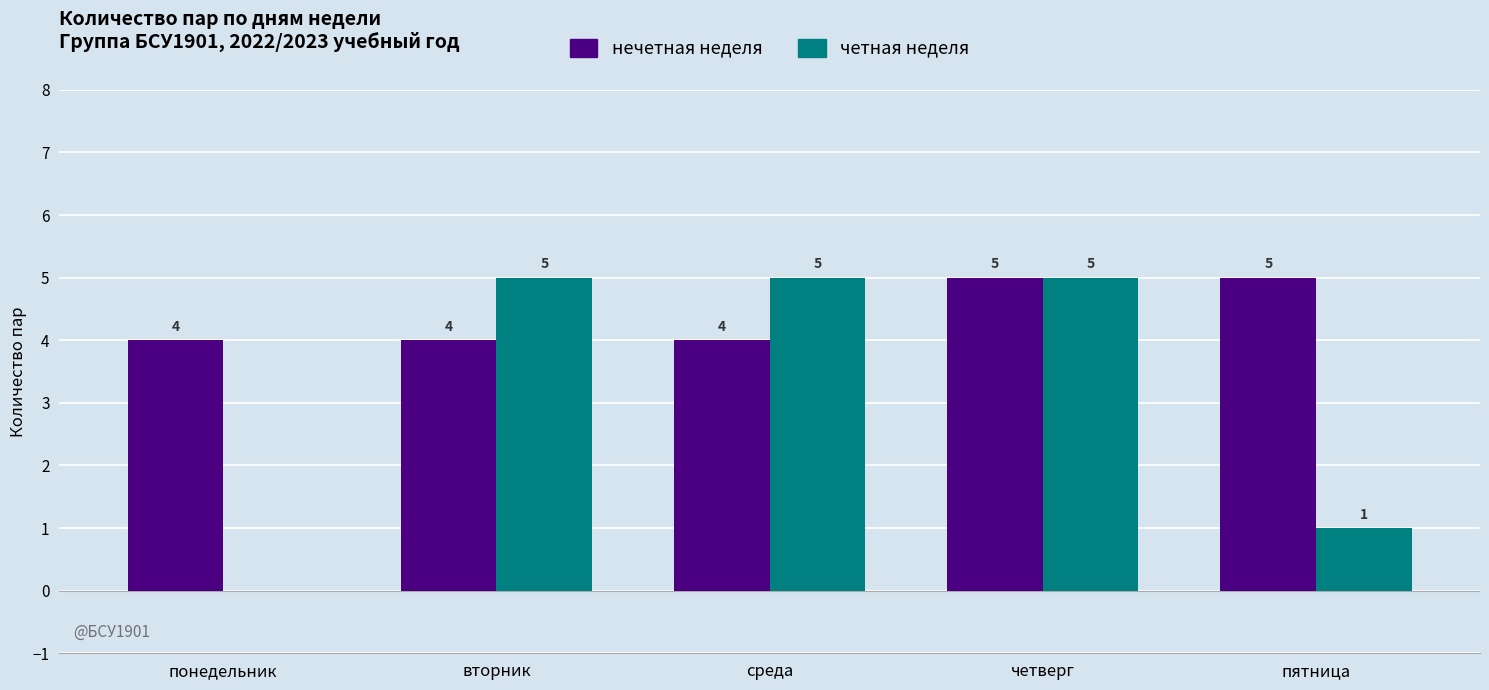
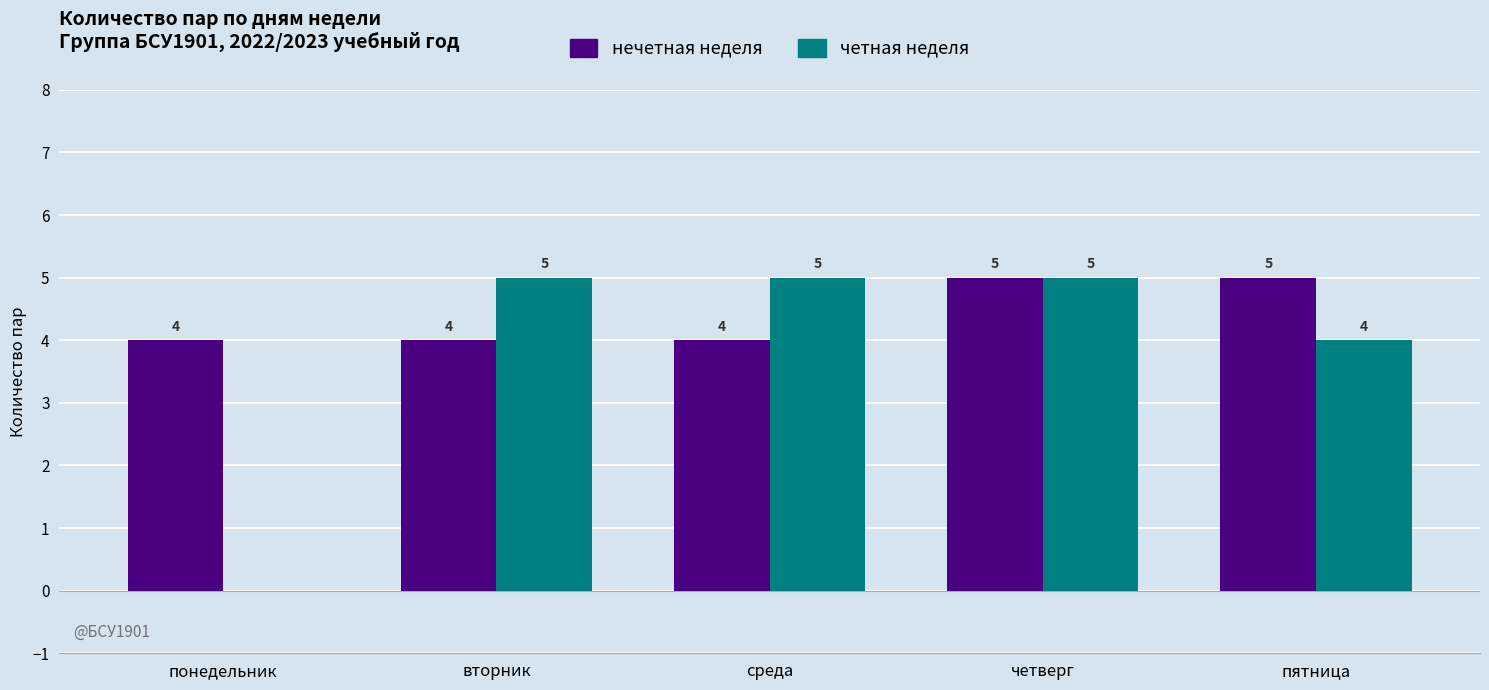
четная неделя, пятница: 1 -> 4
